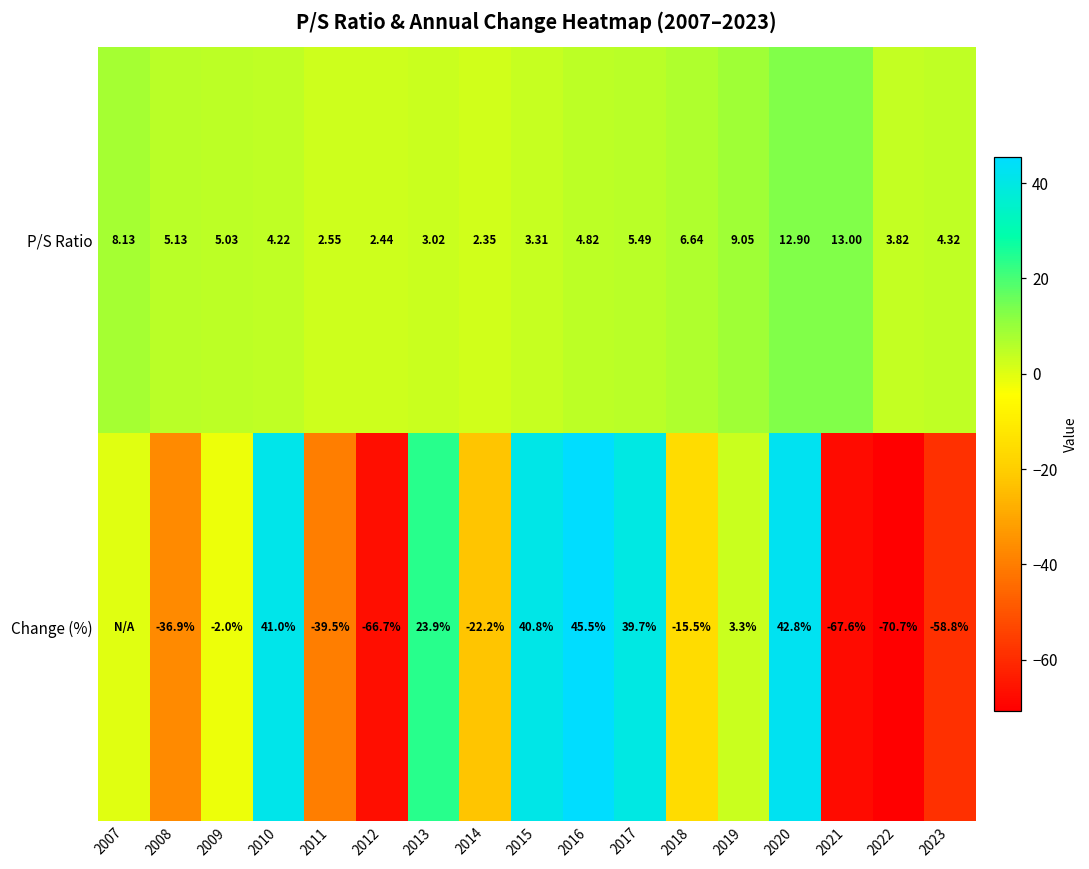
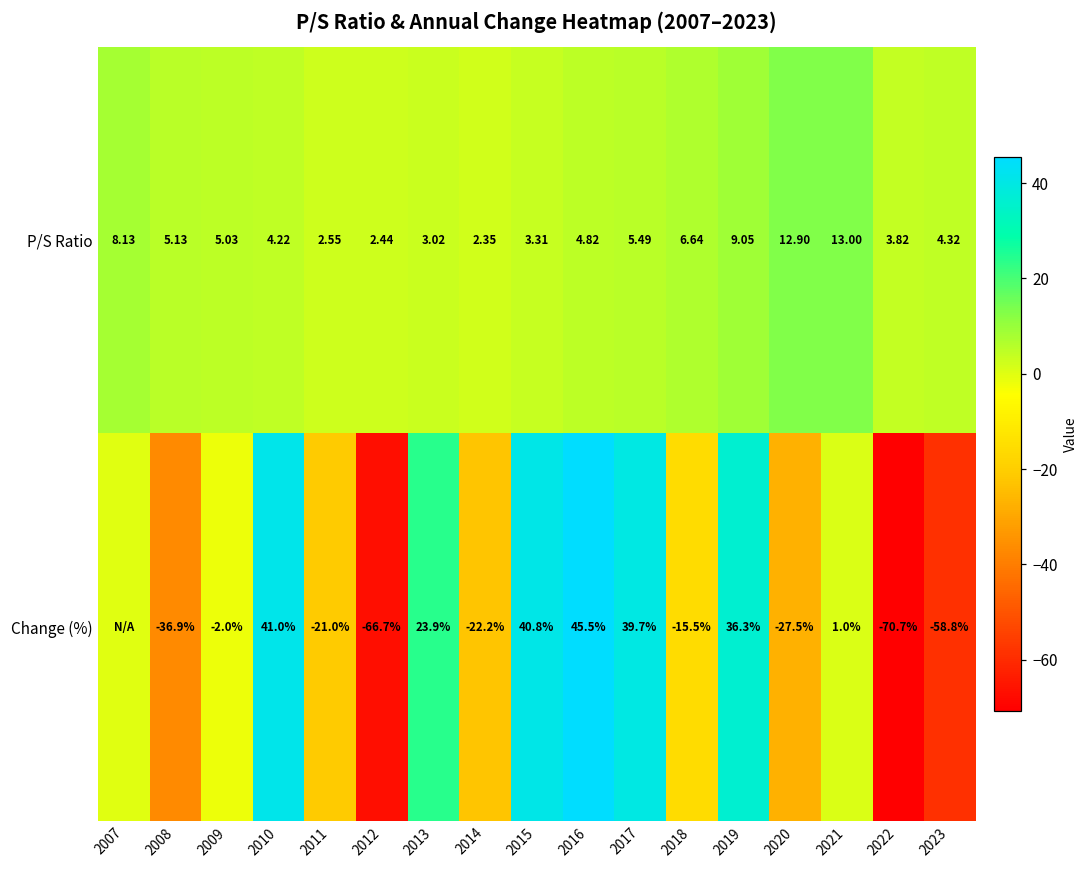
Change (%), 2011: -39.5% -> -21.0%
Change (%), 2019: 3.3% -> 36.3%
Change (%), 2020: 42.8% -> -27.5%
Change (%), 2021: -67.6% -> 1.0%
